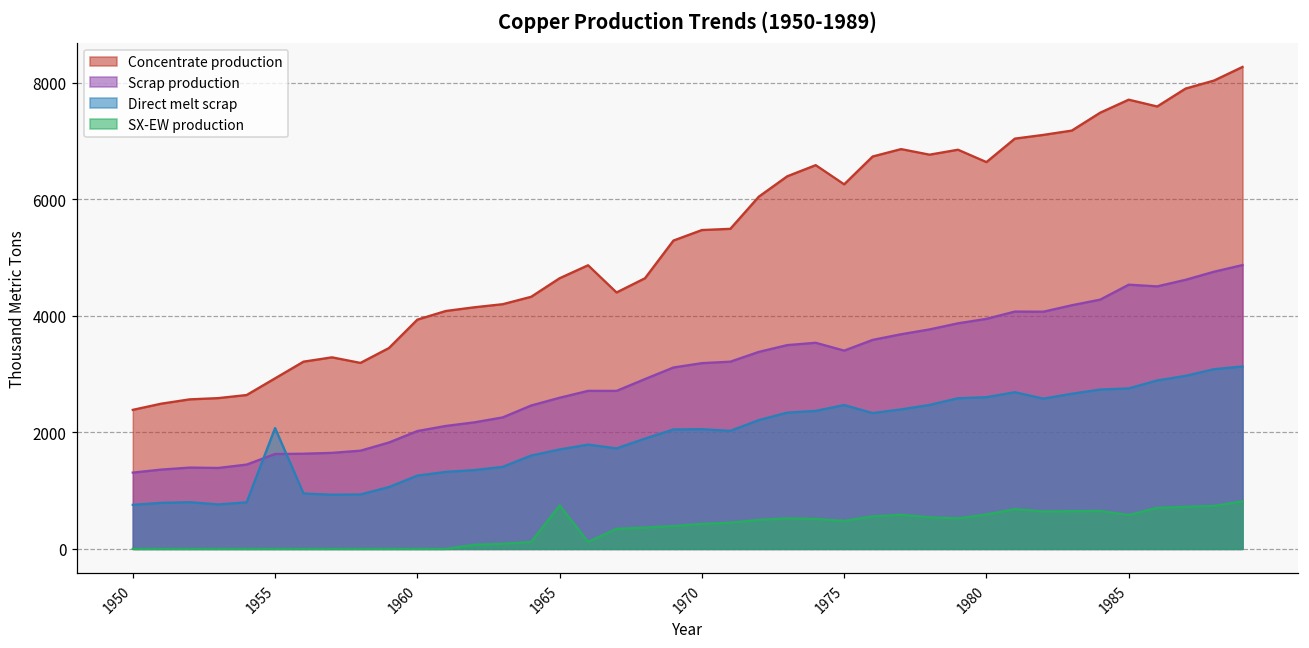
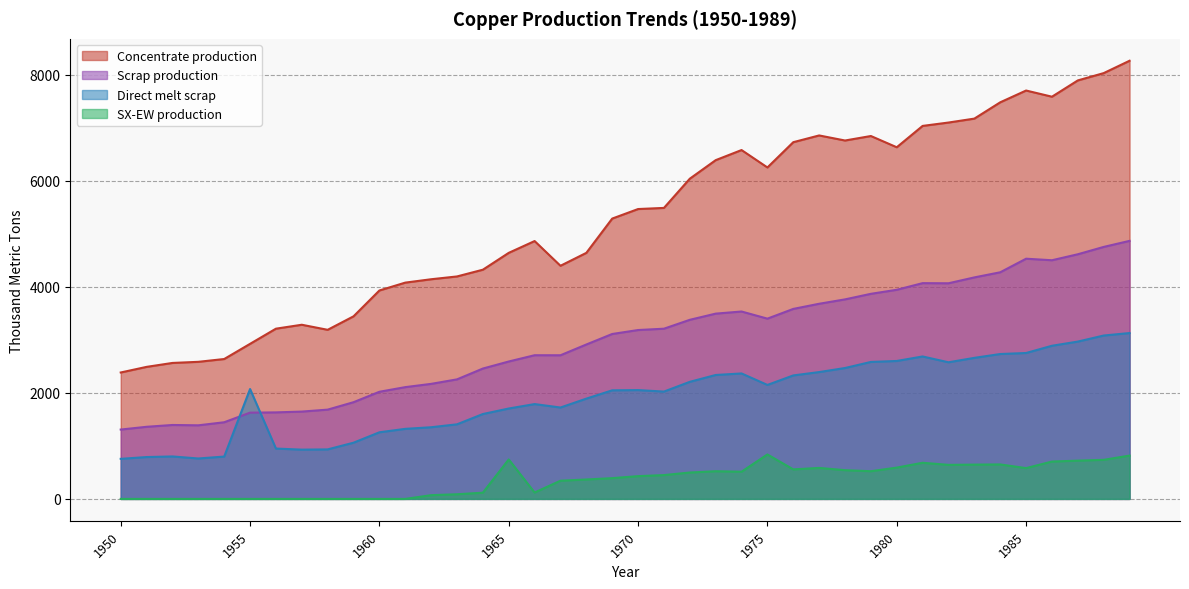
Direct melt scrap, 1975: 2500 -> 2200
SX-EW production, 1975: 500 -> 800
